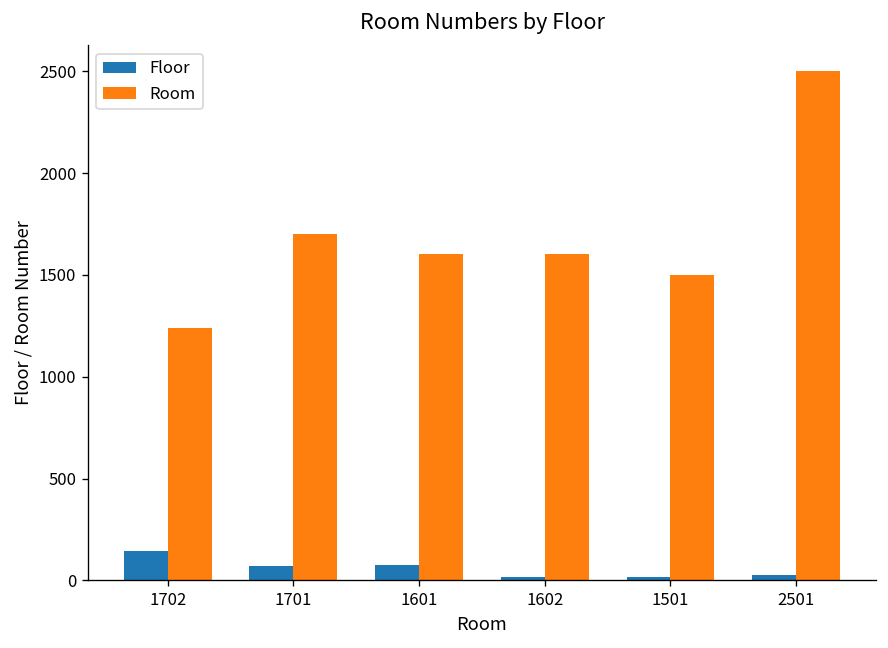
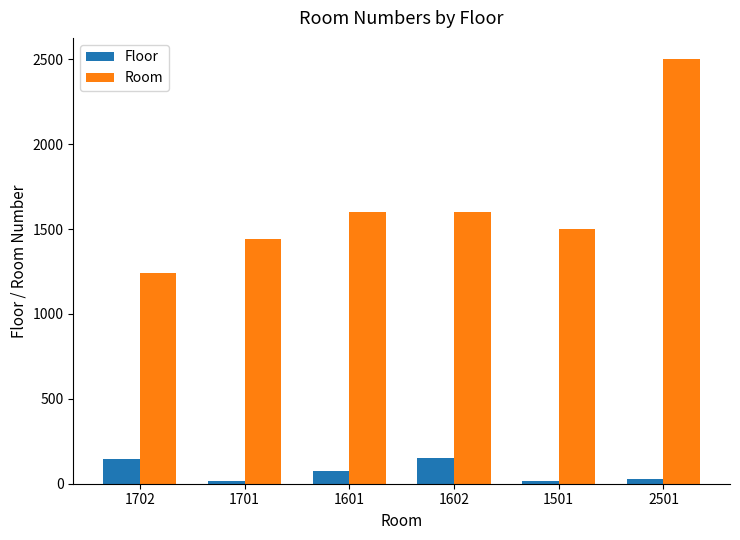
Floor, 1701: 70 -> 20
Room, 1701: 1700 -> 1440
Floor, 1602: 20 -> 150
